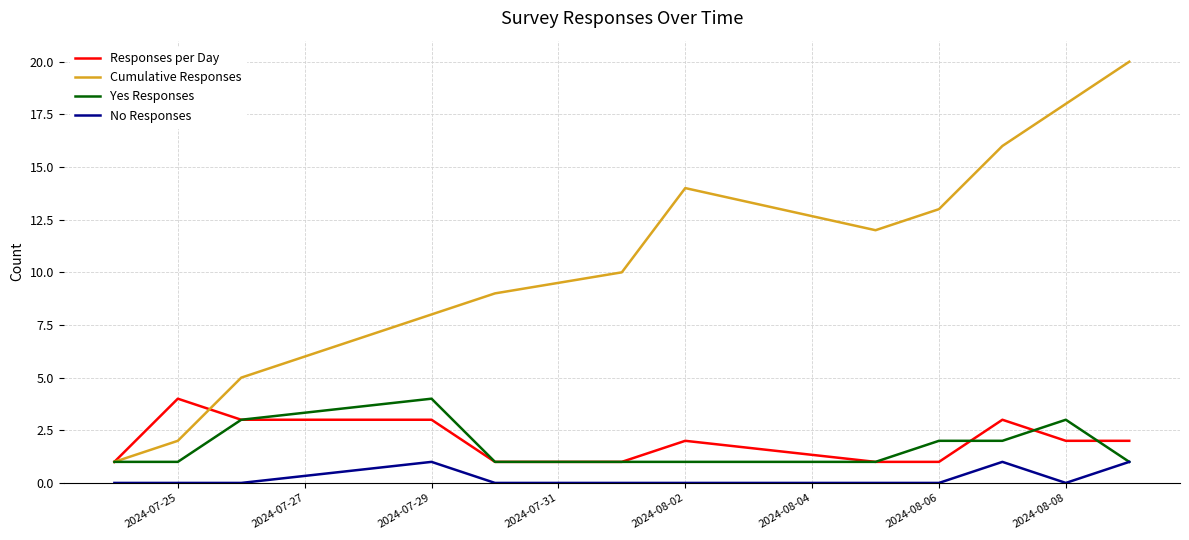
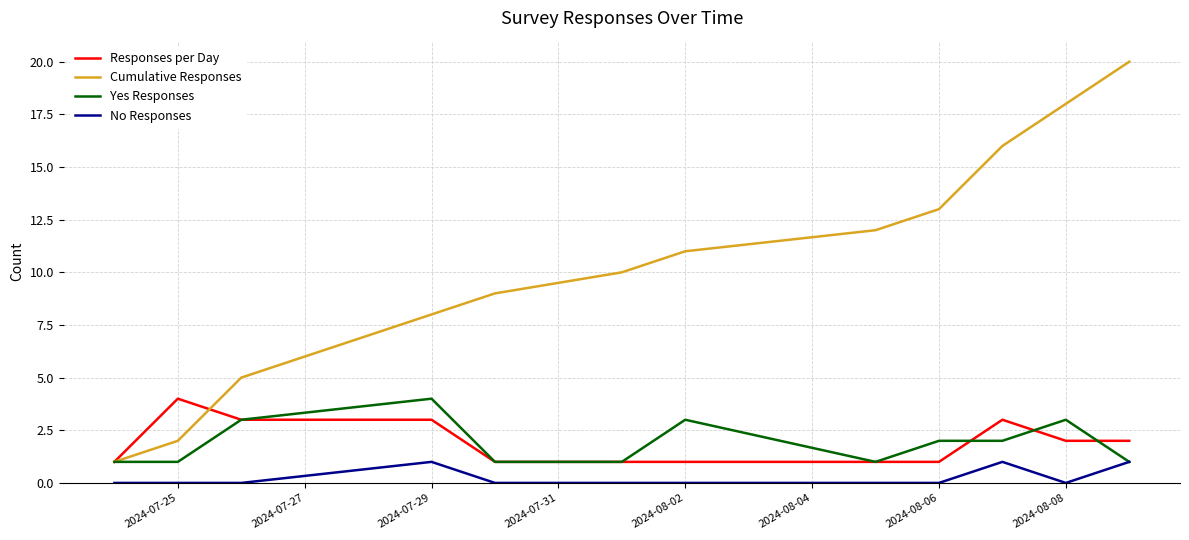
Responses per Day, 2024-08-02: 2 -> 1
Cumulative Responses, 2024-08-02: 14 -> 11
Yes Responses, 2024-08-02: 1 -> 3
